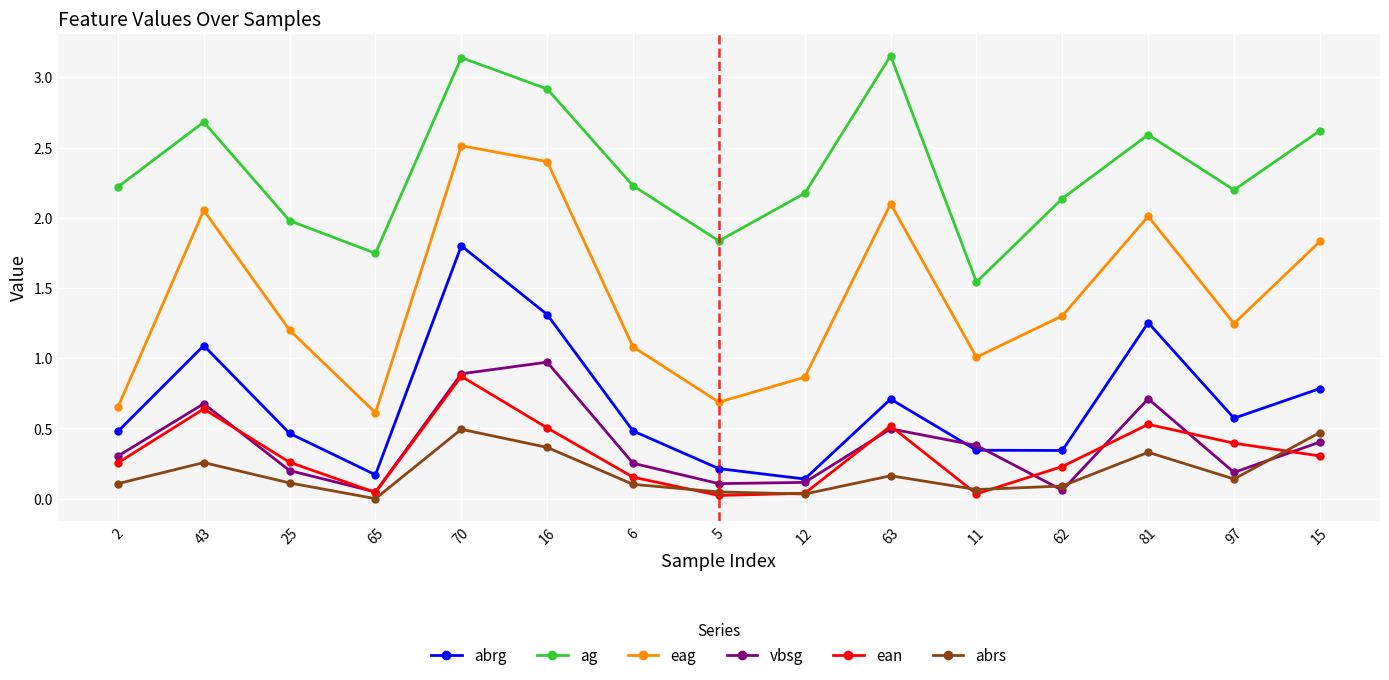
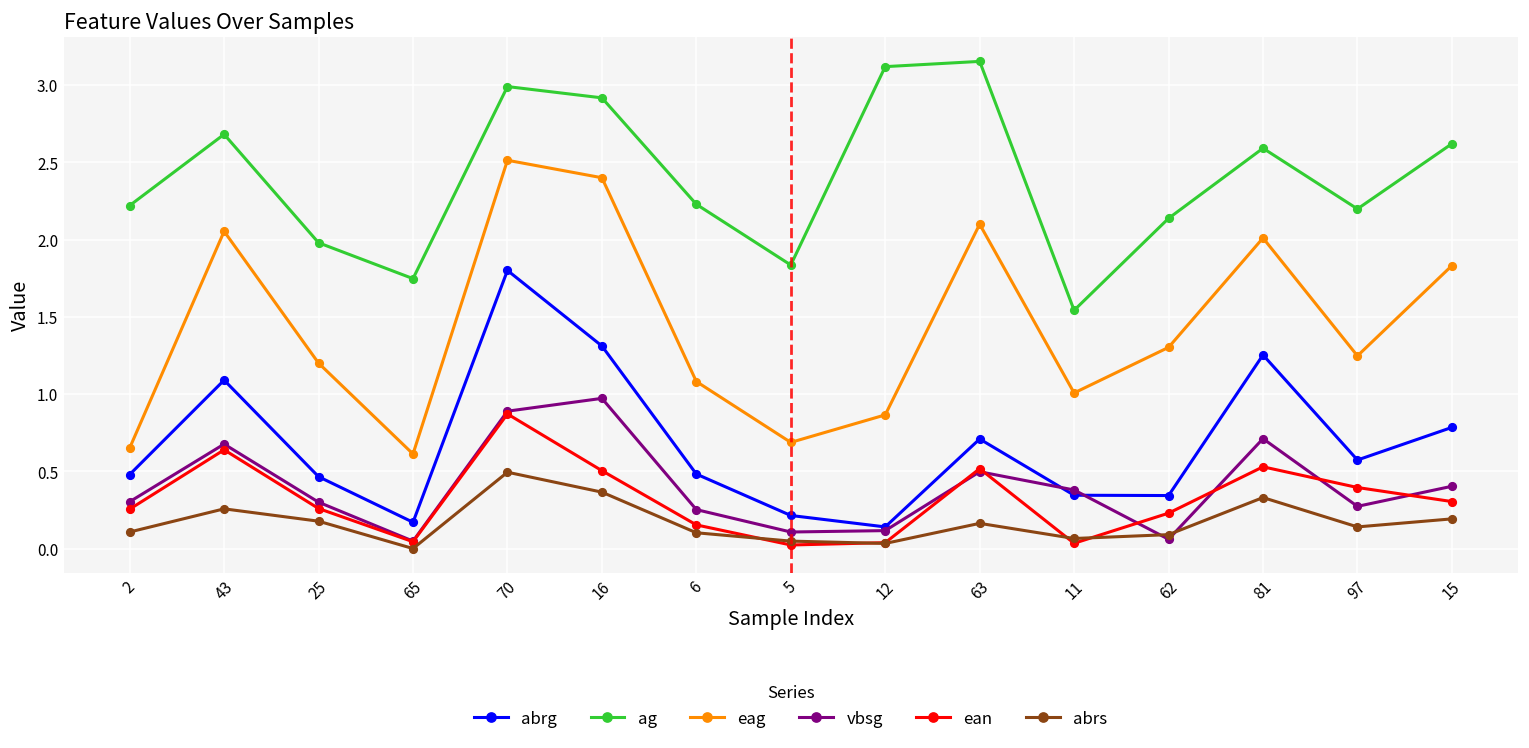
vbsg, 25: 0.2 -> 0.3
abrs, 25: 0.11 -> 0.18
ag, 70: 3.14 -> 2.99
ag, 12: 2.17 -> 3.12
vbsg, 97: 0.19 -> 0.27
abrs, 15: 0.47 -> 0.19
